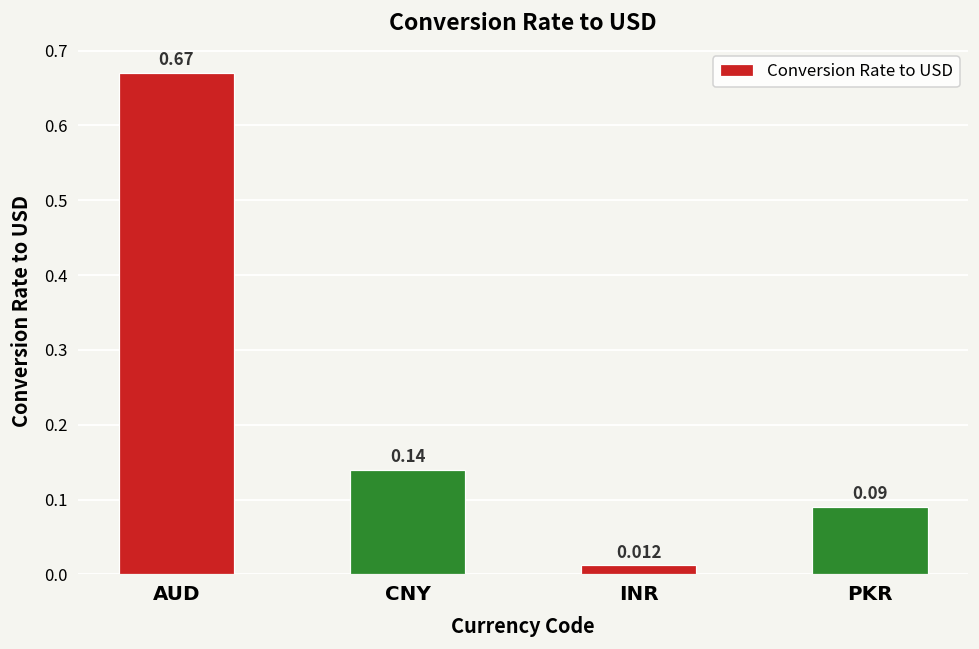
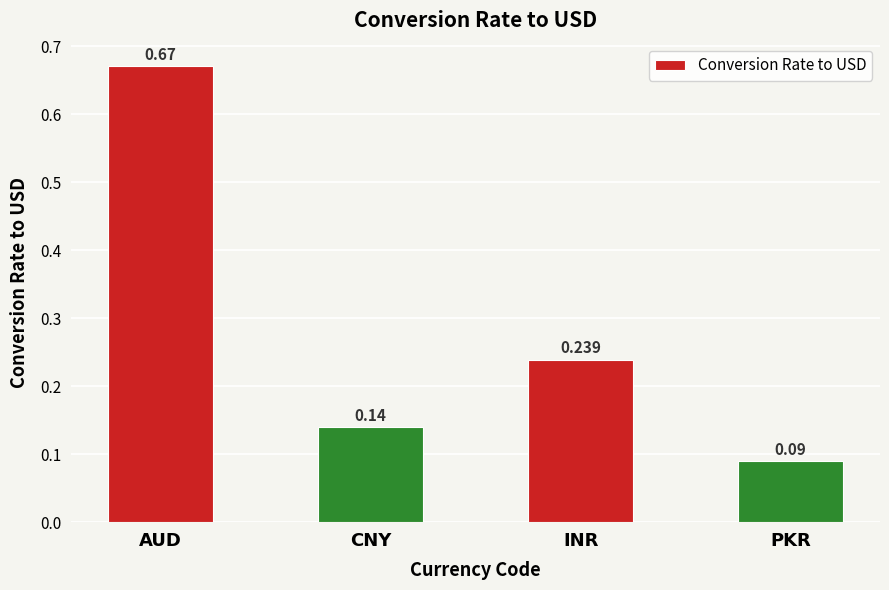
INR: 0.012 -> 0.239
